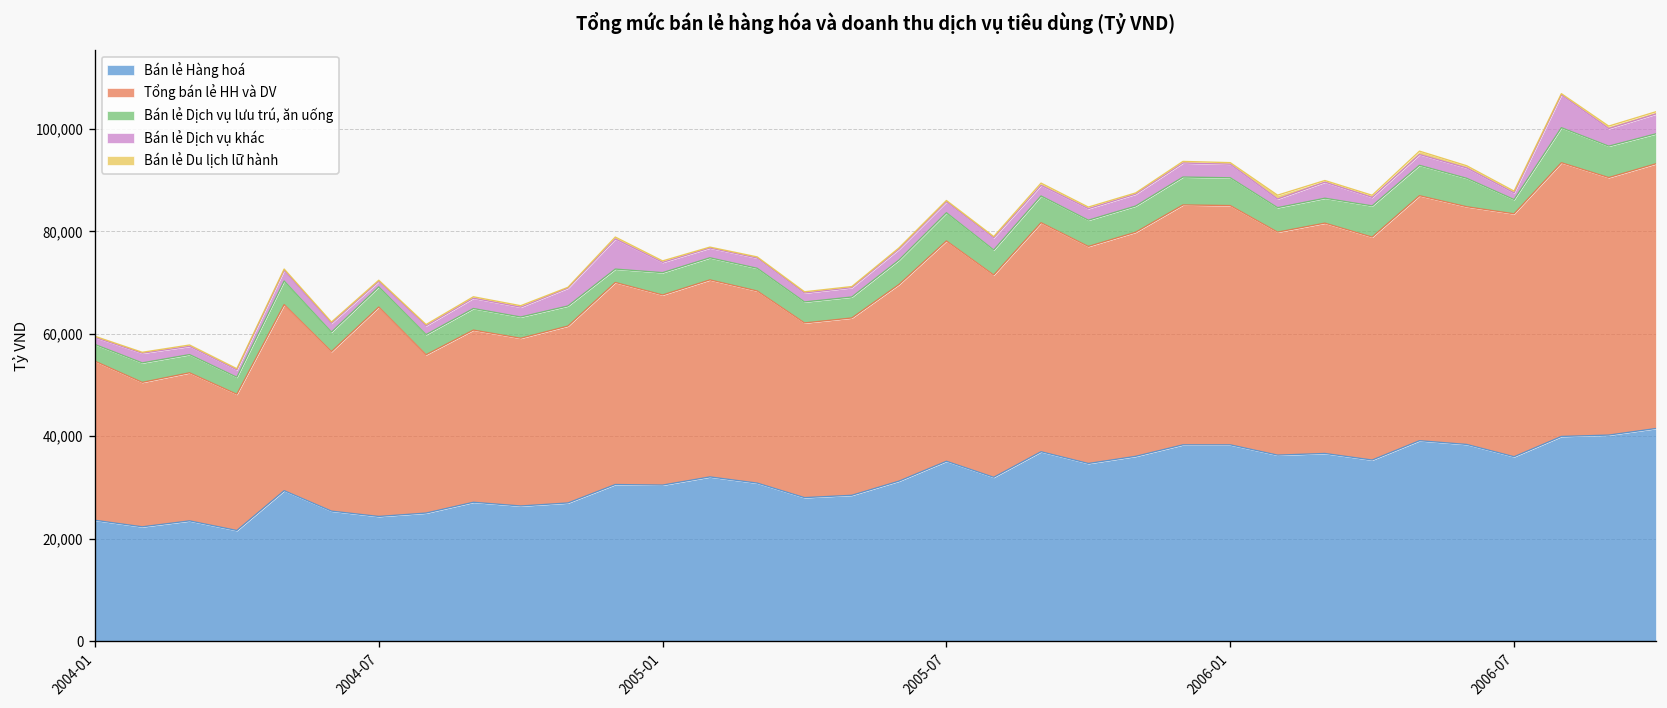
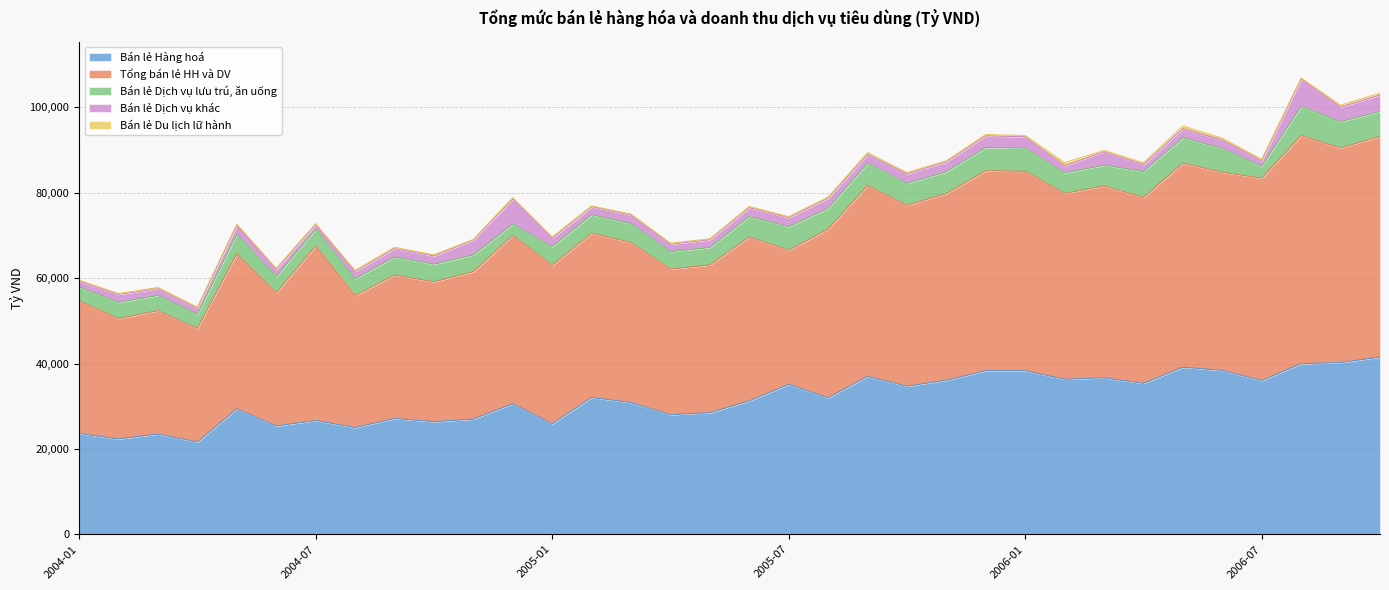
Bán lẻ Hàng hoá, 2004-07: 24,000 -> 27,000
Bán lẻ Hàng hoá, 2005-01: 30,000 -> 26,000
Tổng bán lẻ HH và DV, 2005-07: 43,000 -> 31,000
